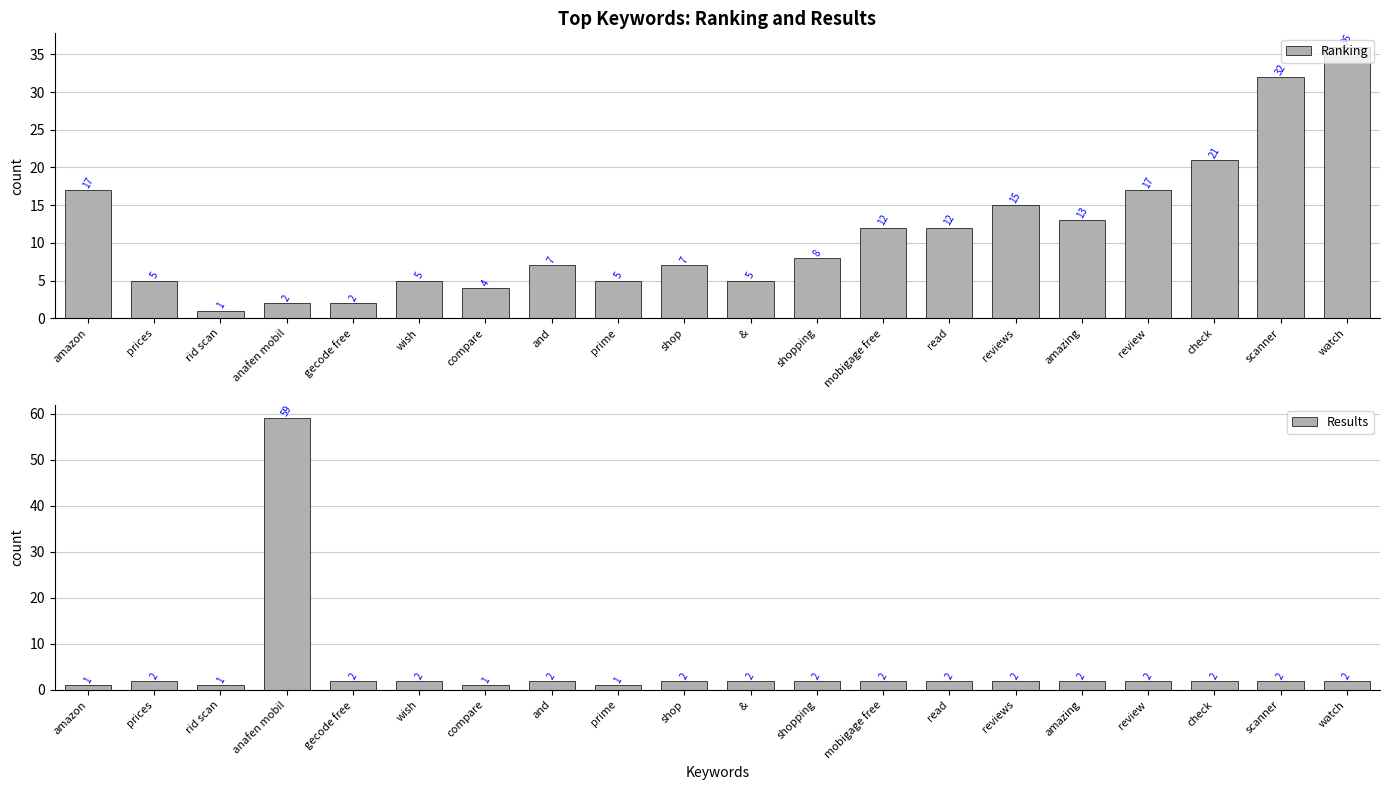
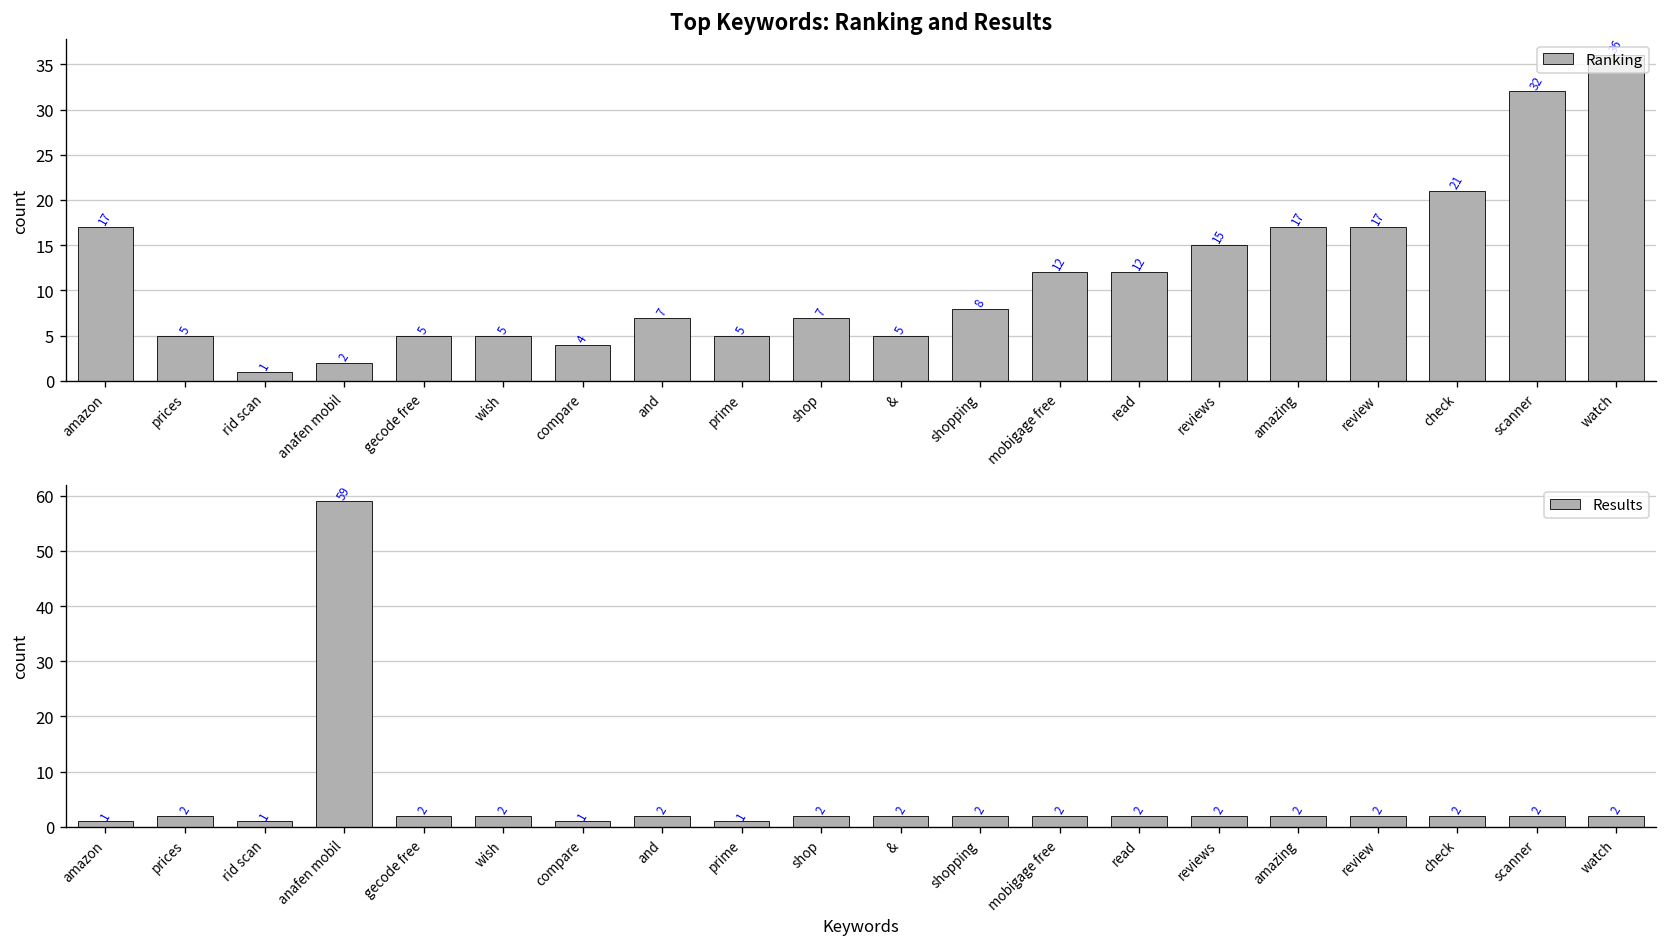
Top Keywords: Ranking and Results, gecode free: 2 -> 5
Top Keywords: Ranking and Results, amazing: 13 -> 17
